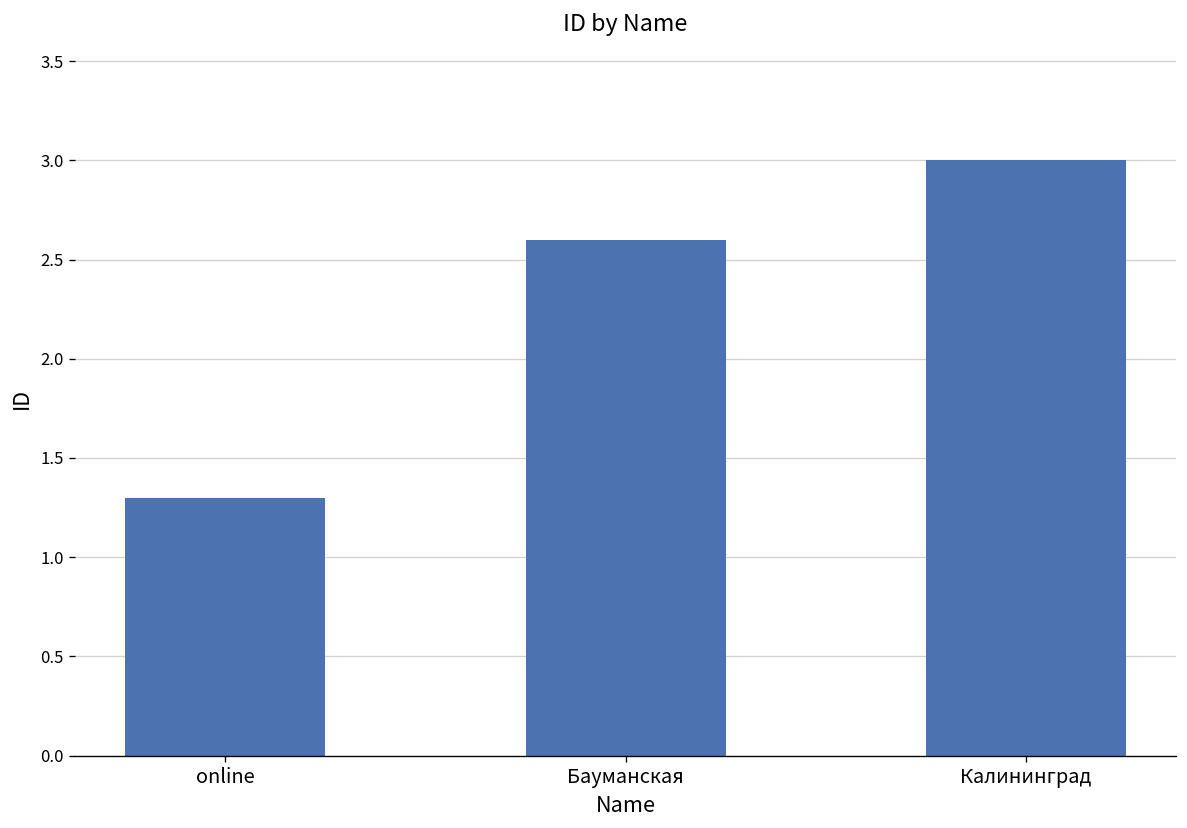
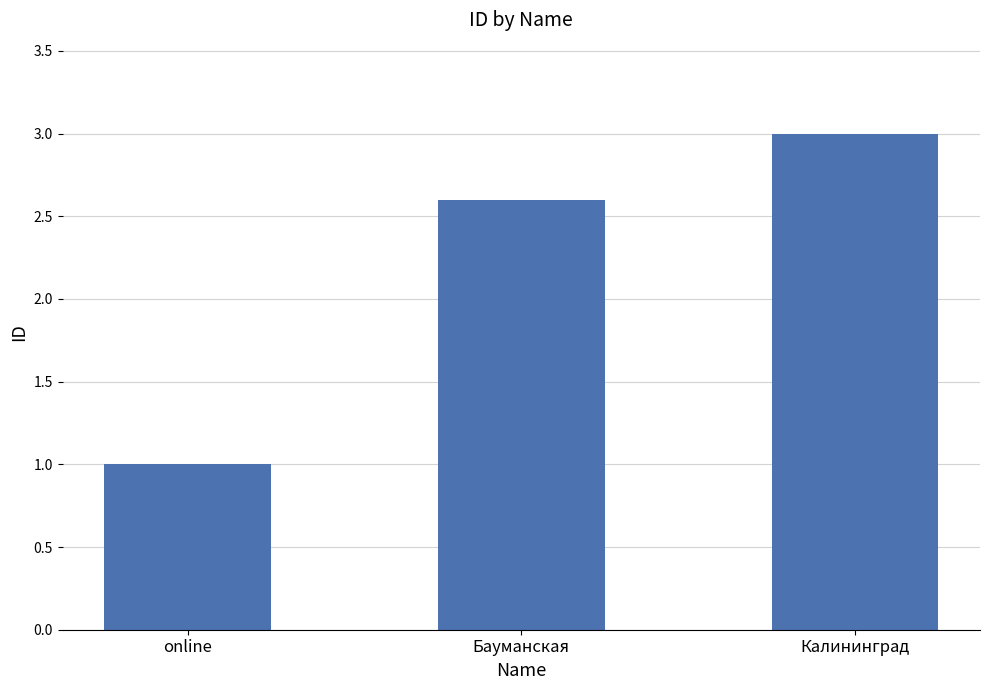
online: 1.3 -> 1.0
